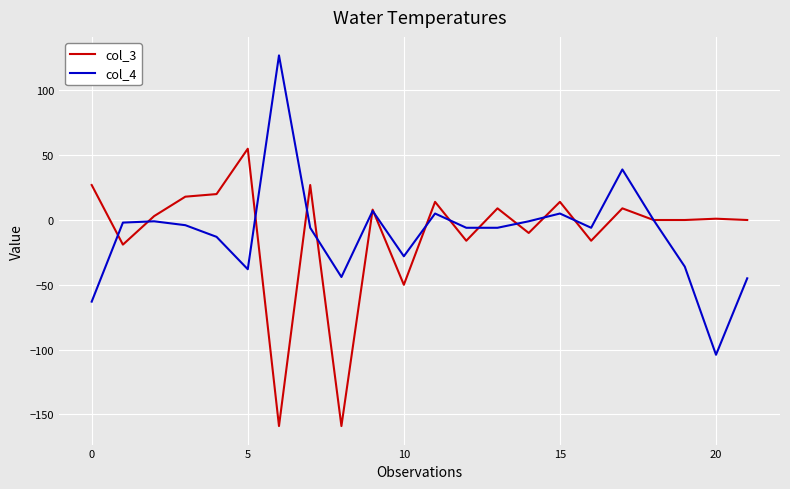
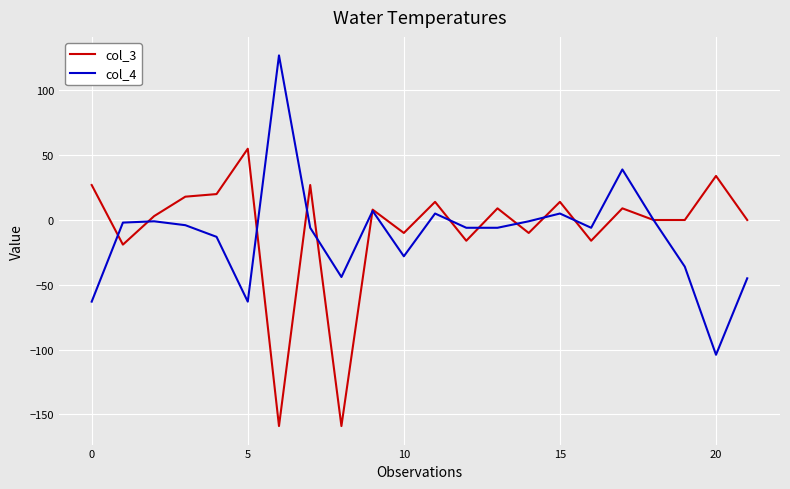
col_4, 5: -38 -> -63
col_3, 10: -50 -> -10
col_3, 20: 1 -> 34
